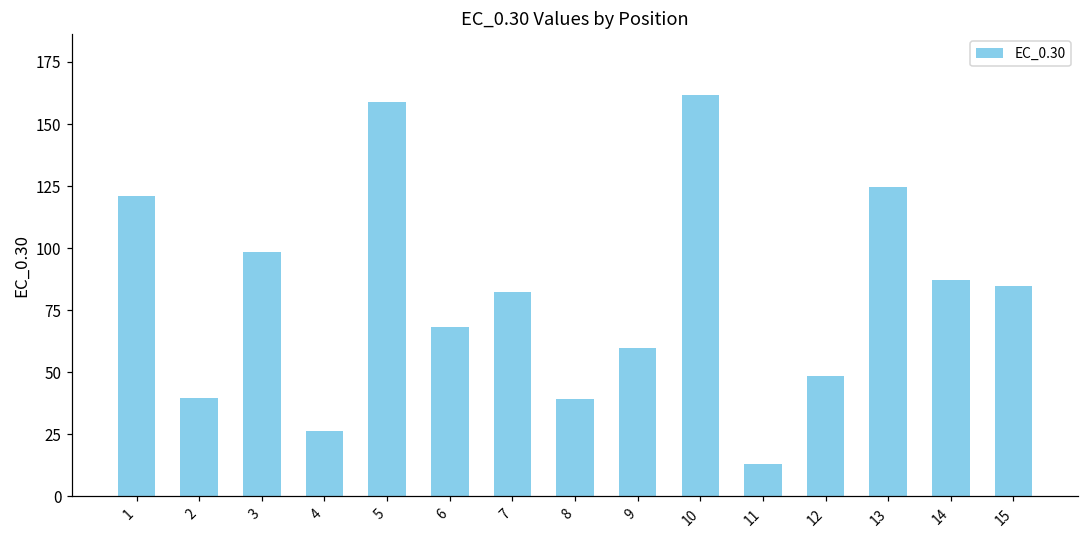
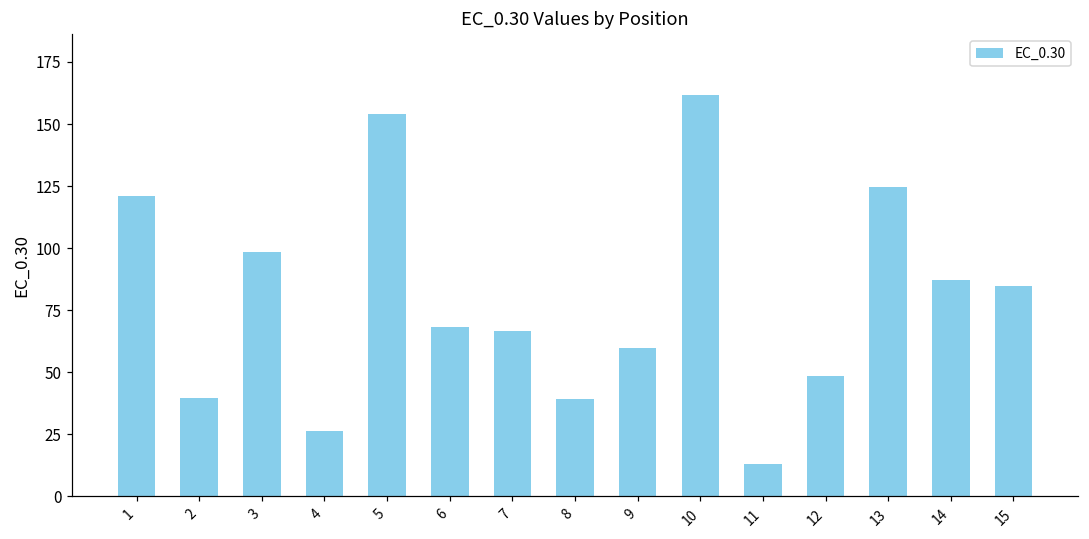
5: 159 -> 154
7: 82 -> 66
